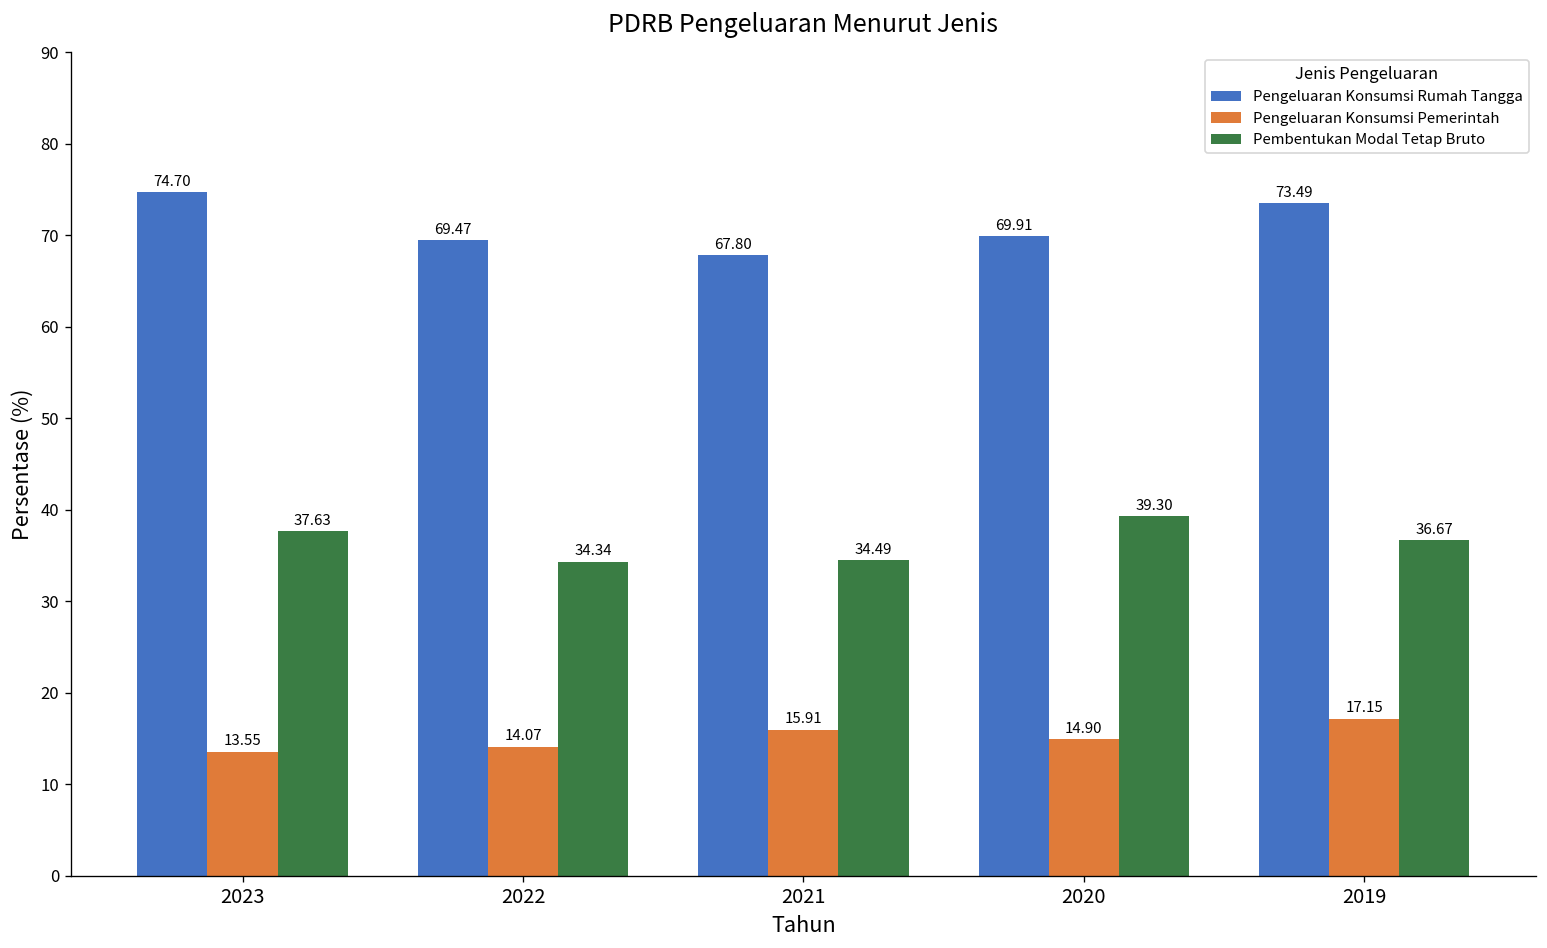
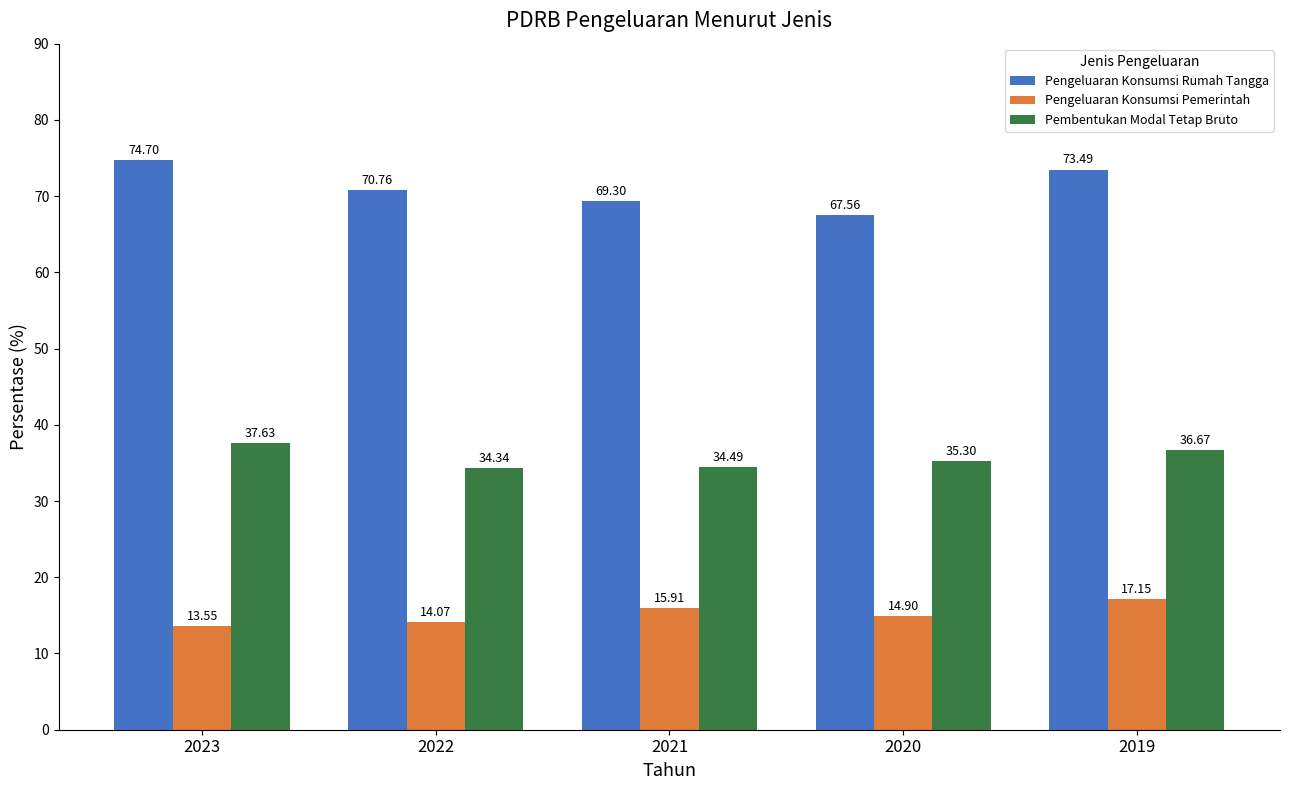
Pengeluaran Konsumsi Rumah Tangga, 2022: 69.47 -> 70.76
Pengeluaran Konsumsi Rumah Tangga, 2021: 67.80 -> 69.30
Pengeluaran Konsumsi Rumah Tangga, 2020: 69.91 -> 67.56
Pembentukan Modal Tetap Bruto, 2020: 39.30 -> 35.30
